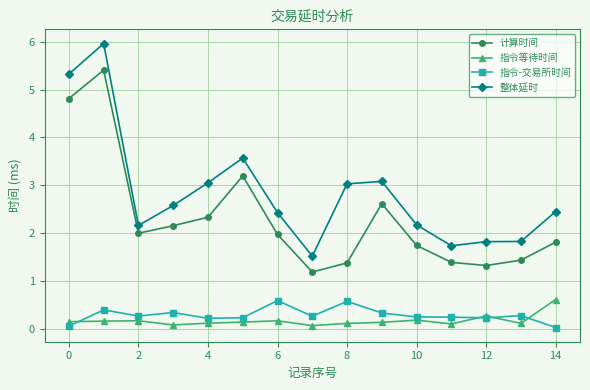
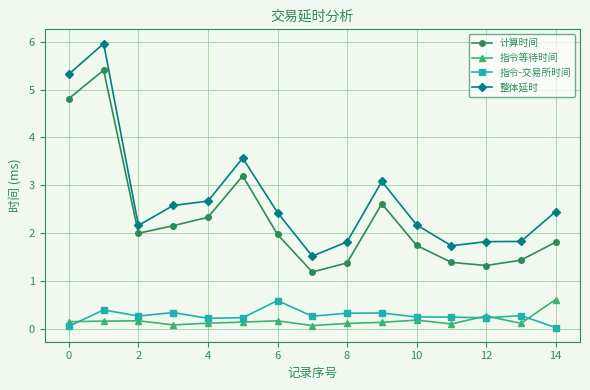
整体延时, 4: 3.1 -> 2.7
指令-交易所时间, 8: 0.6 -> 0.3
整体延时, 8: 3.0 -> 1.8
